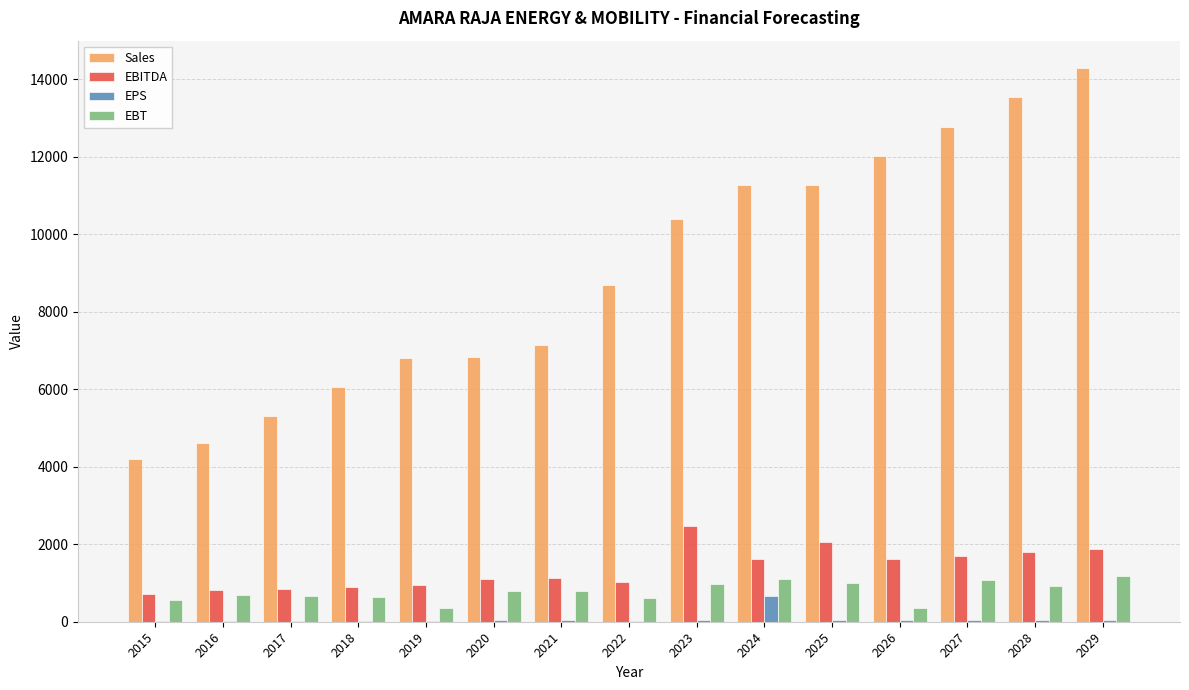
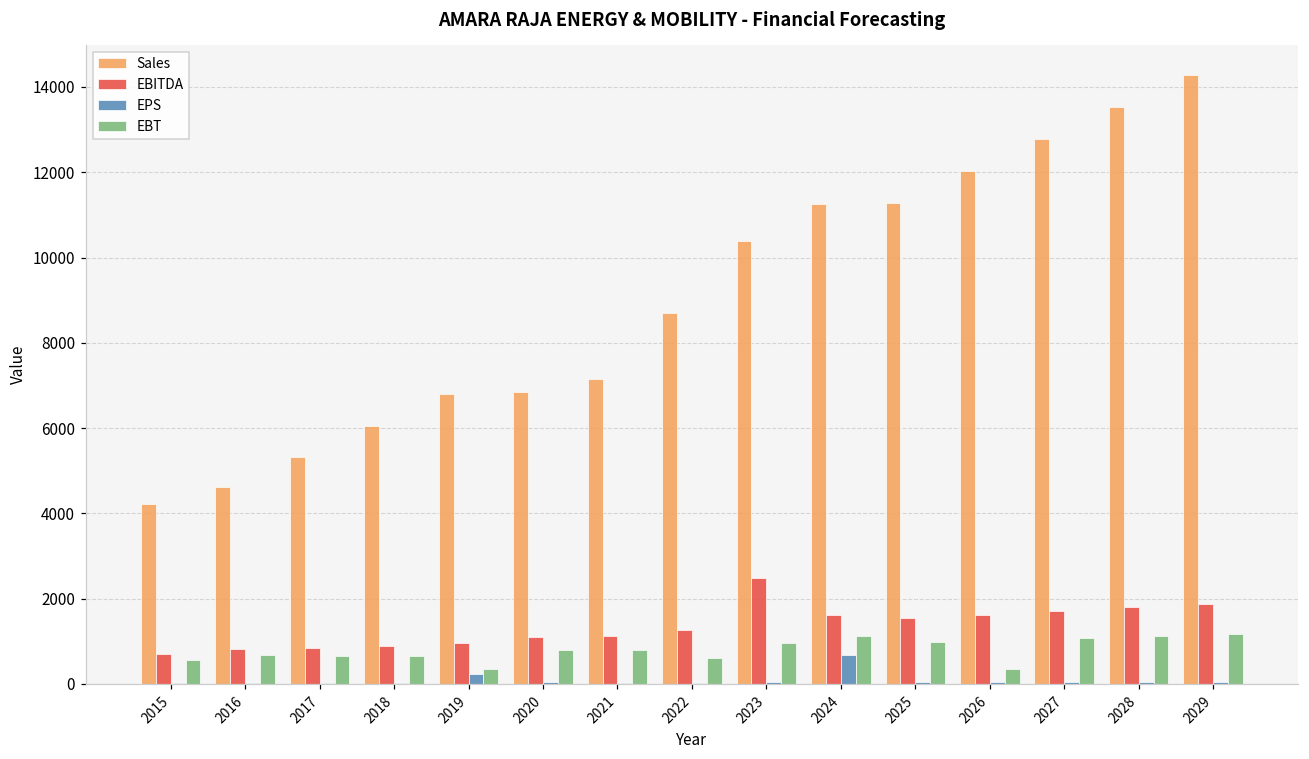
EPS, 2019: 0 -> 200
EBITDA, 2022: 1000 -> 1300
EBITDA, 2025: 2100 -> 1500
EBT, 2028: 900 -> 1100
